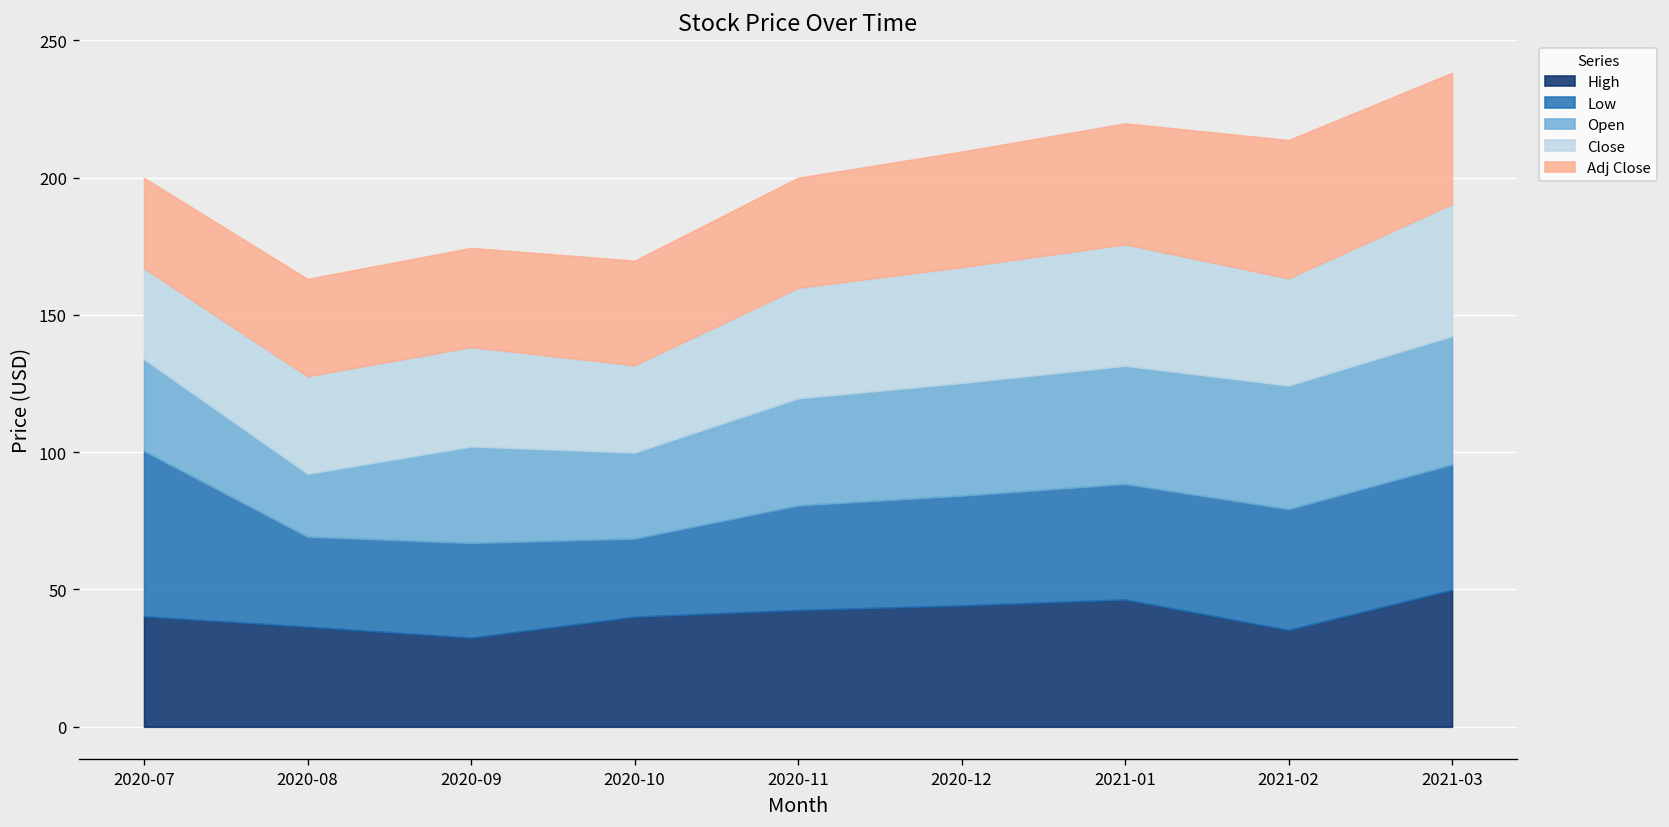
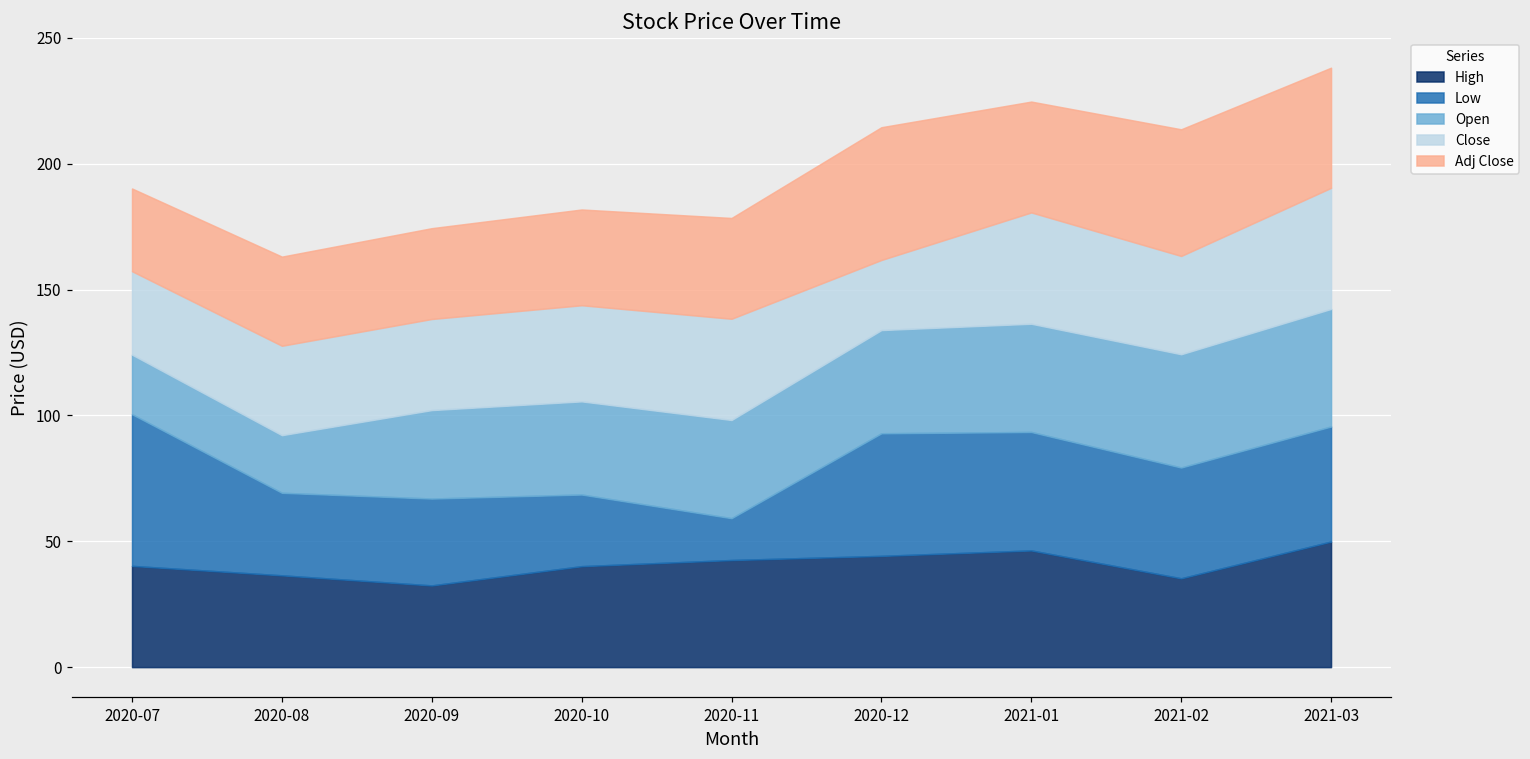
Open, 2020-07: 33 -> 24
Open, 2020-10: 31 -> 37
Close, 2020-10: 32 -> 38
Low, 2020-11: 38 -> 17
Low, 2020-12: 40 -> 49
Close, 2020-12: 42 -> 28
Adj Close, 2020-12: 42 -> 53
Low, 2021-01: 42 -> 47
